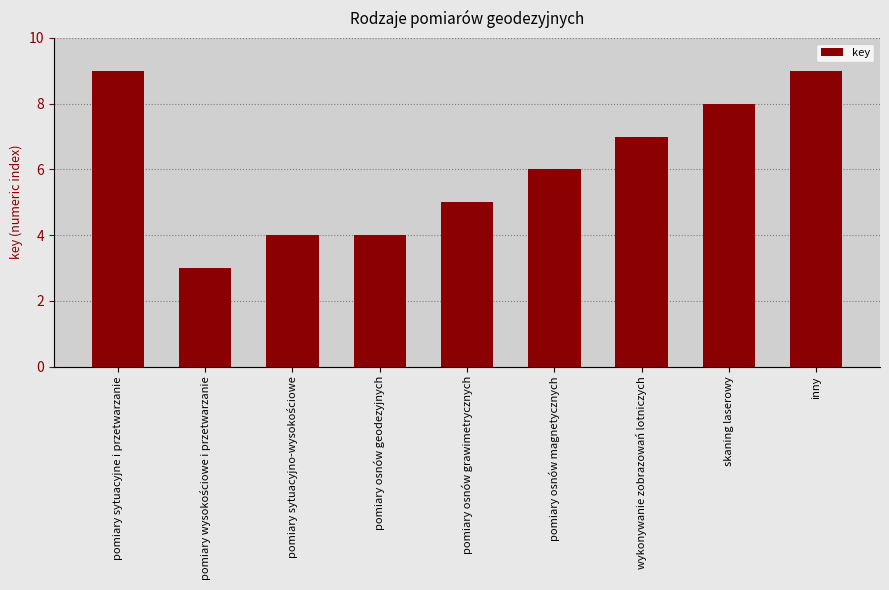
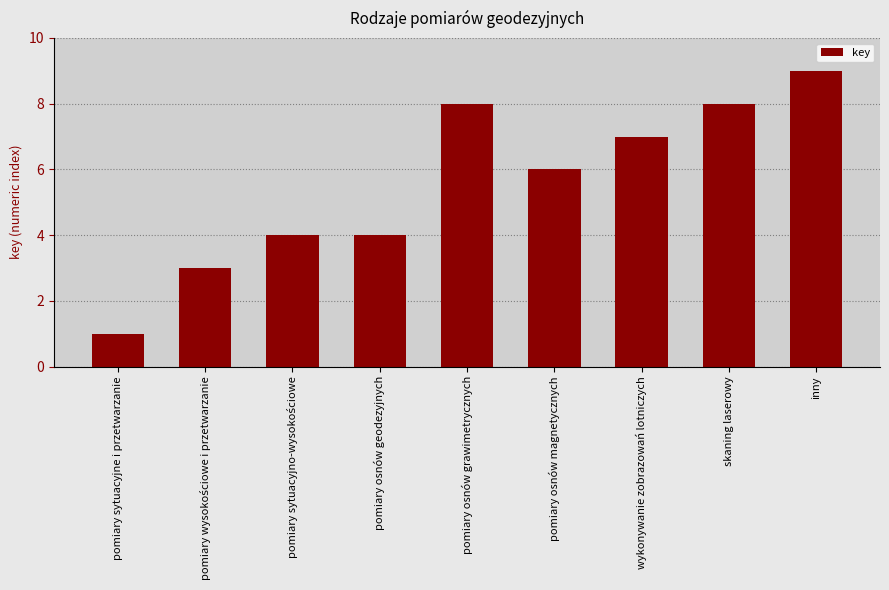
pomiary sytuacyjne i przetwarzanie: 9 -> 1
pomiary osnów grawimetrycznych: 5 -> 8
